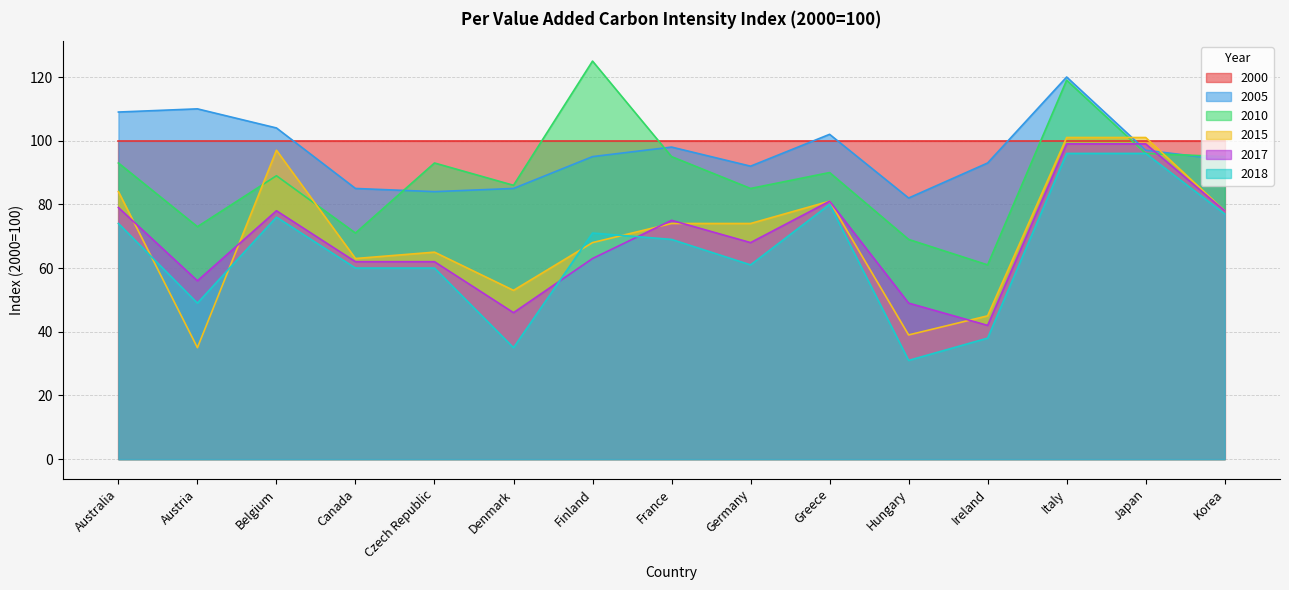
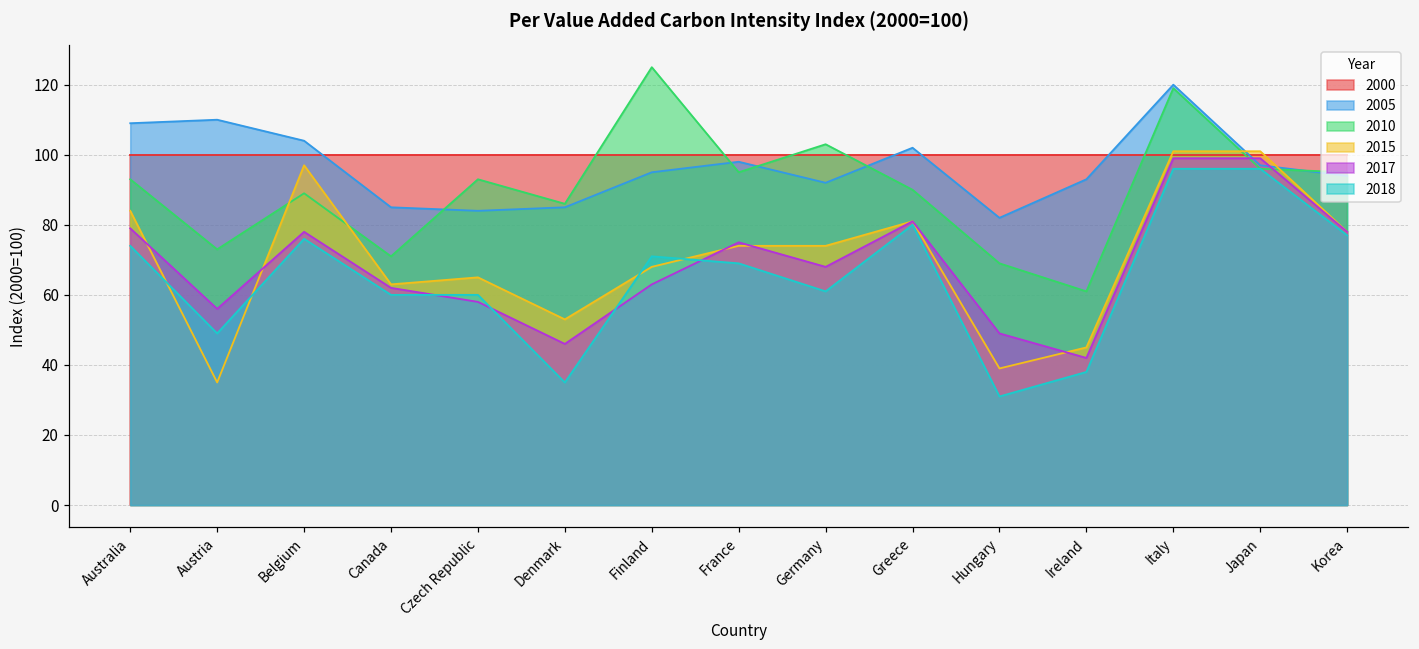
2017, Czech Republic: 62 -> 58
2010, Germany: 85 -> 103
